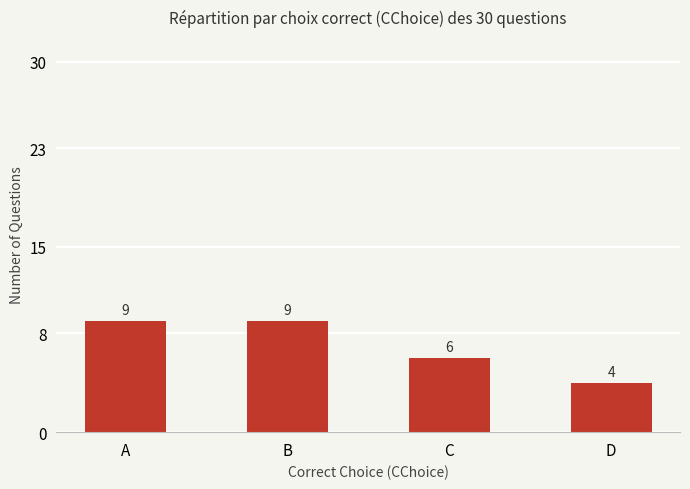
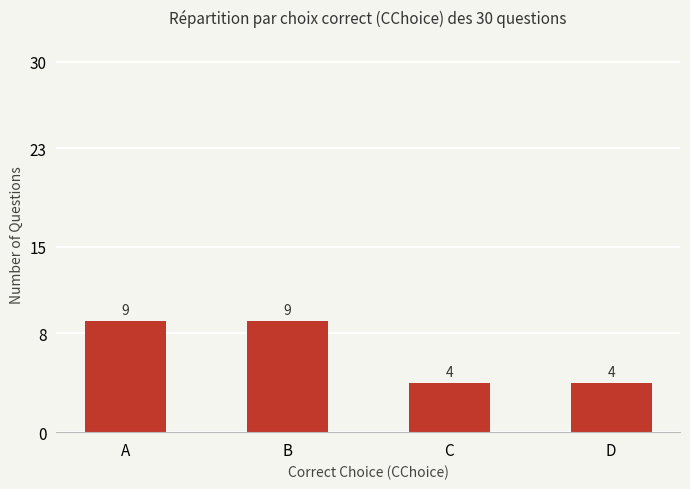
C: 6 -> 4
